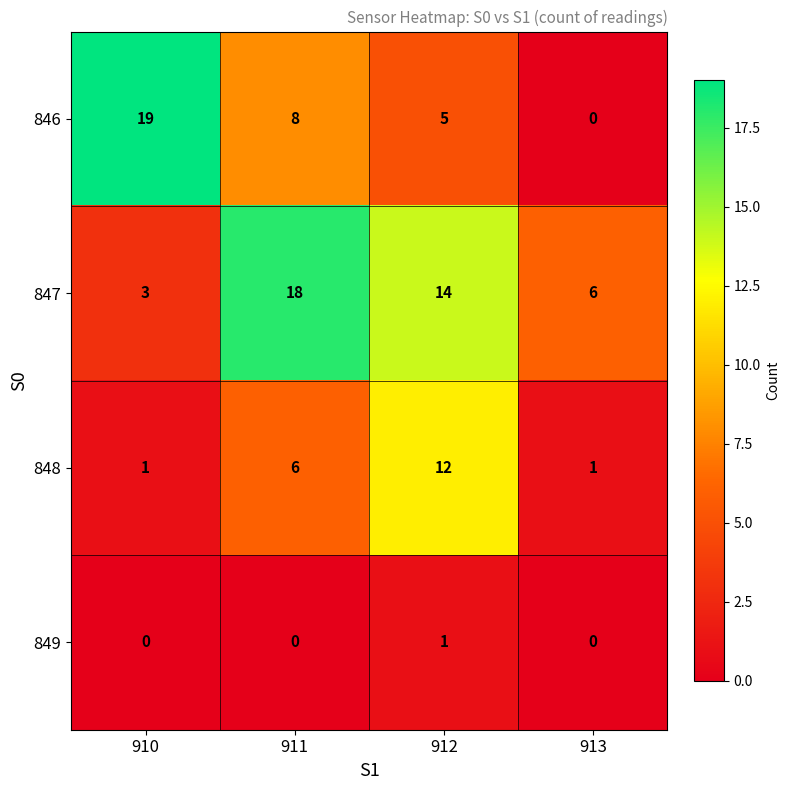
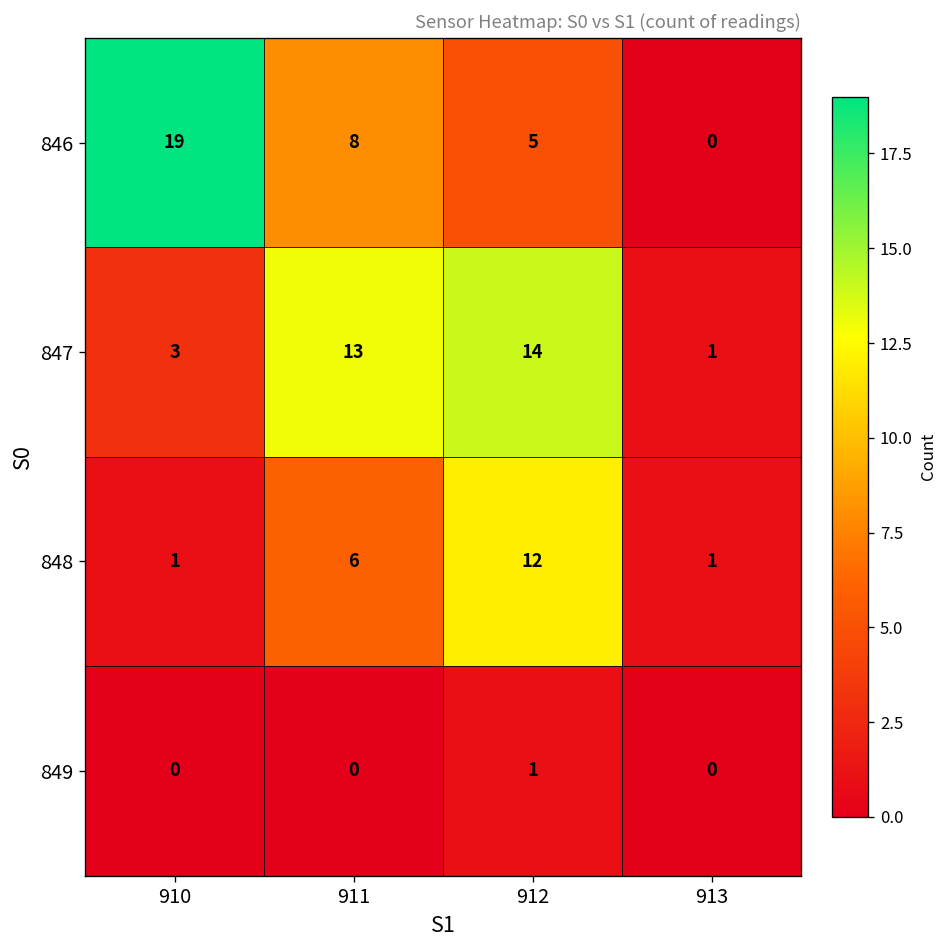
847, 911: 18 -> 13
847, 913: 6 -> 1
